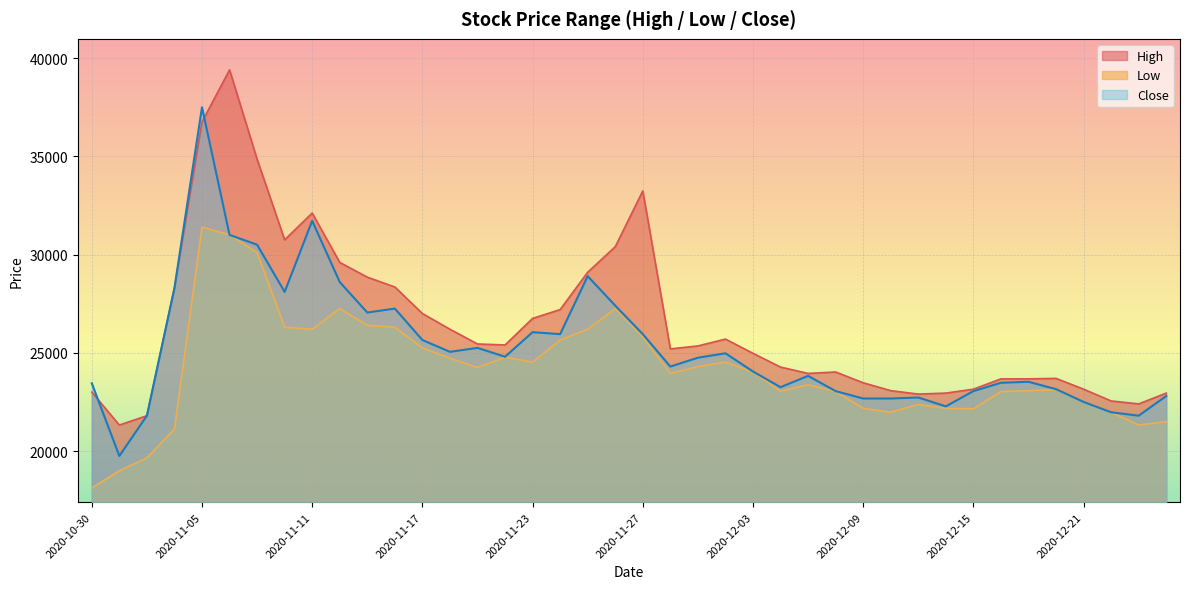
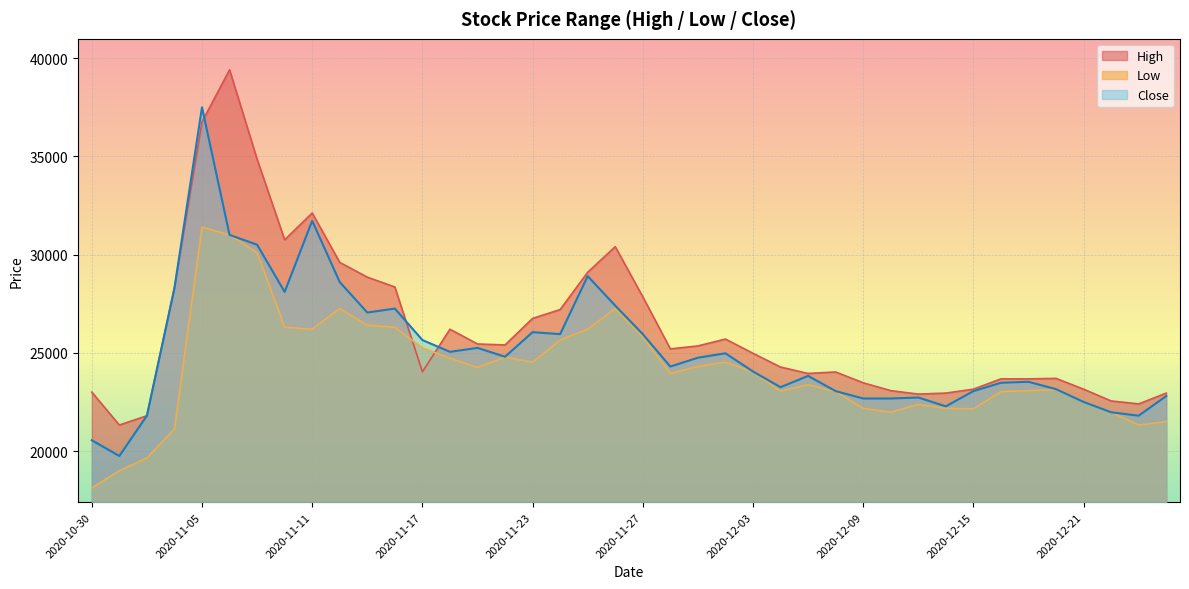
Close, 2020-10-30: 23400 -> 20600
High, 2020-11-17: 27000 -> 24000
High, 2020-11-27: 33200 -> 27900
